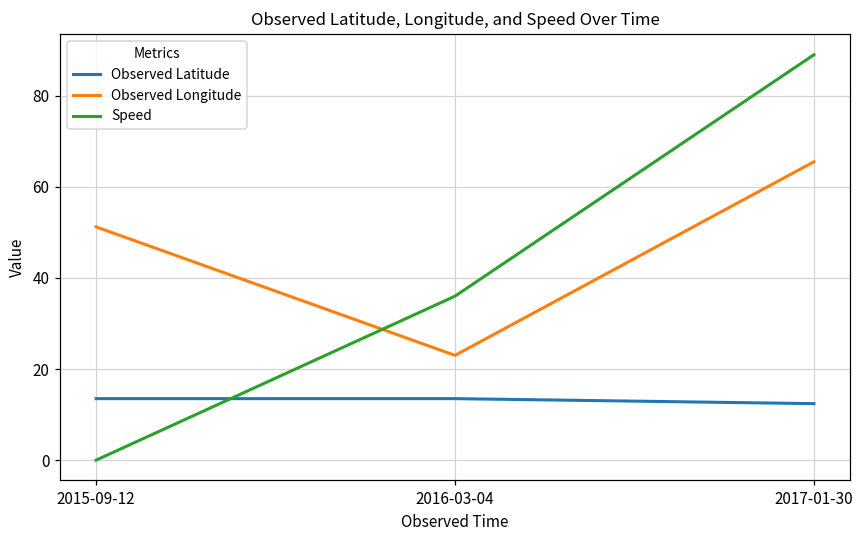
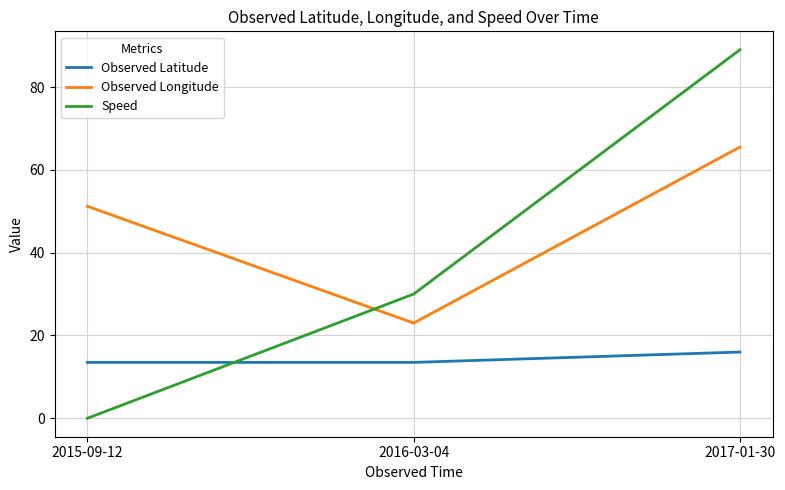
Speed, 2016-03-04: 36 -> 30
Observed Latitude, 2017-01-30: 12 -> 16
